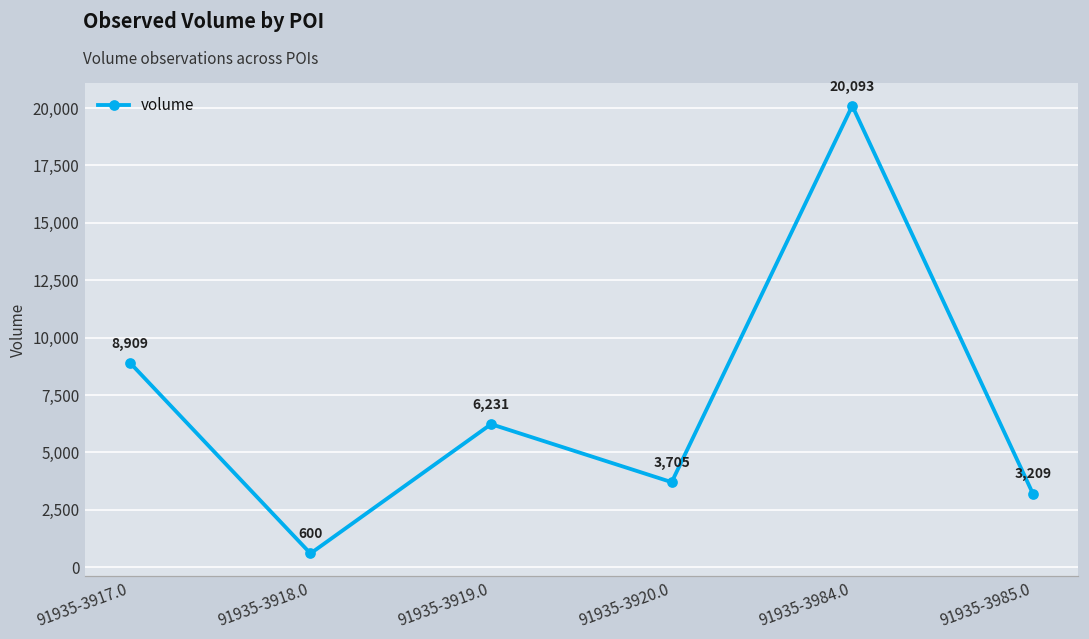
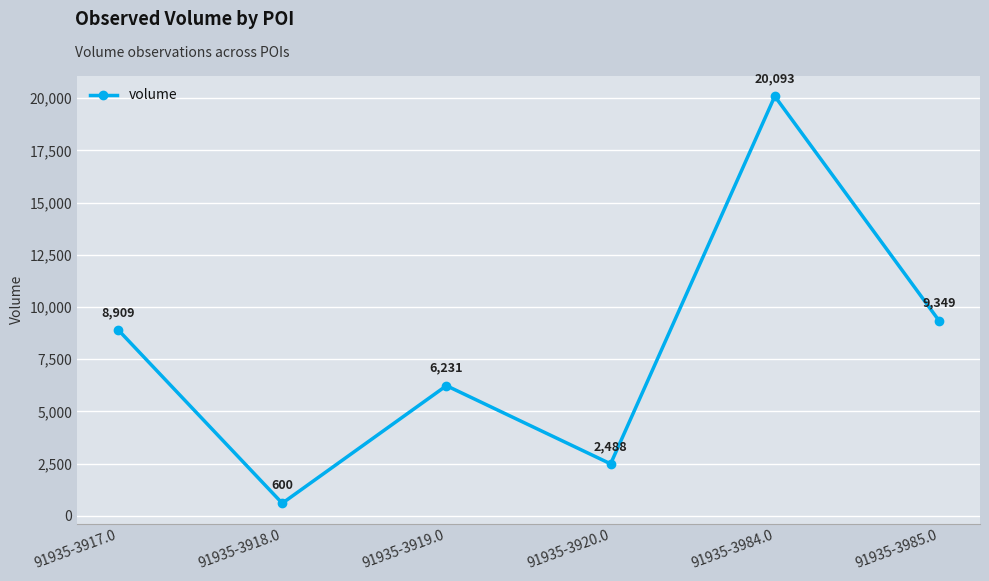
91935-3920.0: 3,705 -> 2,488
91935-3985.0: 3,209 -> 9,349
